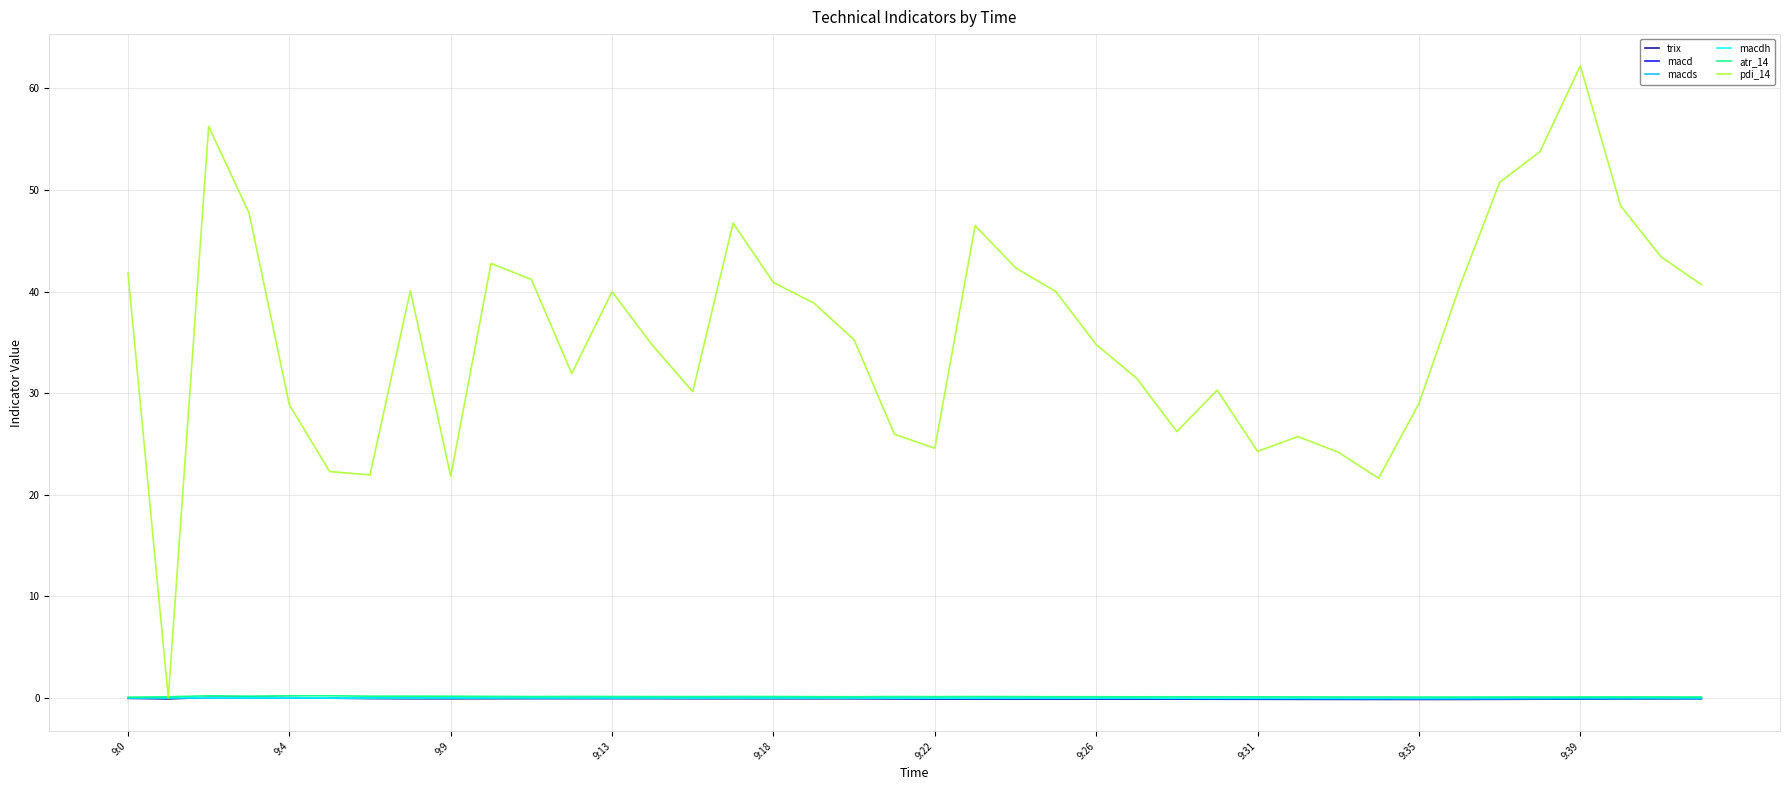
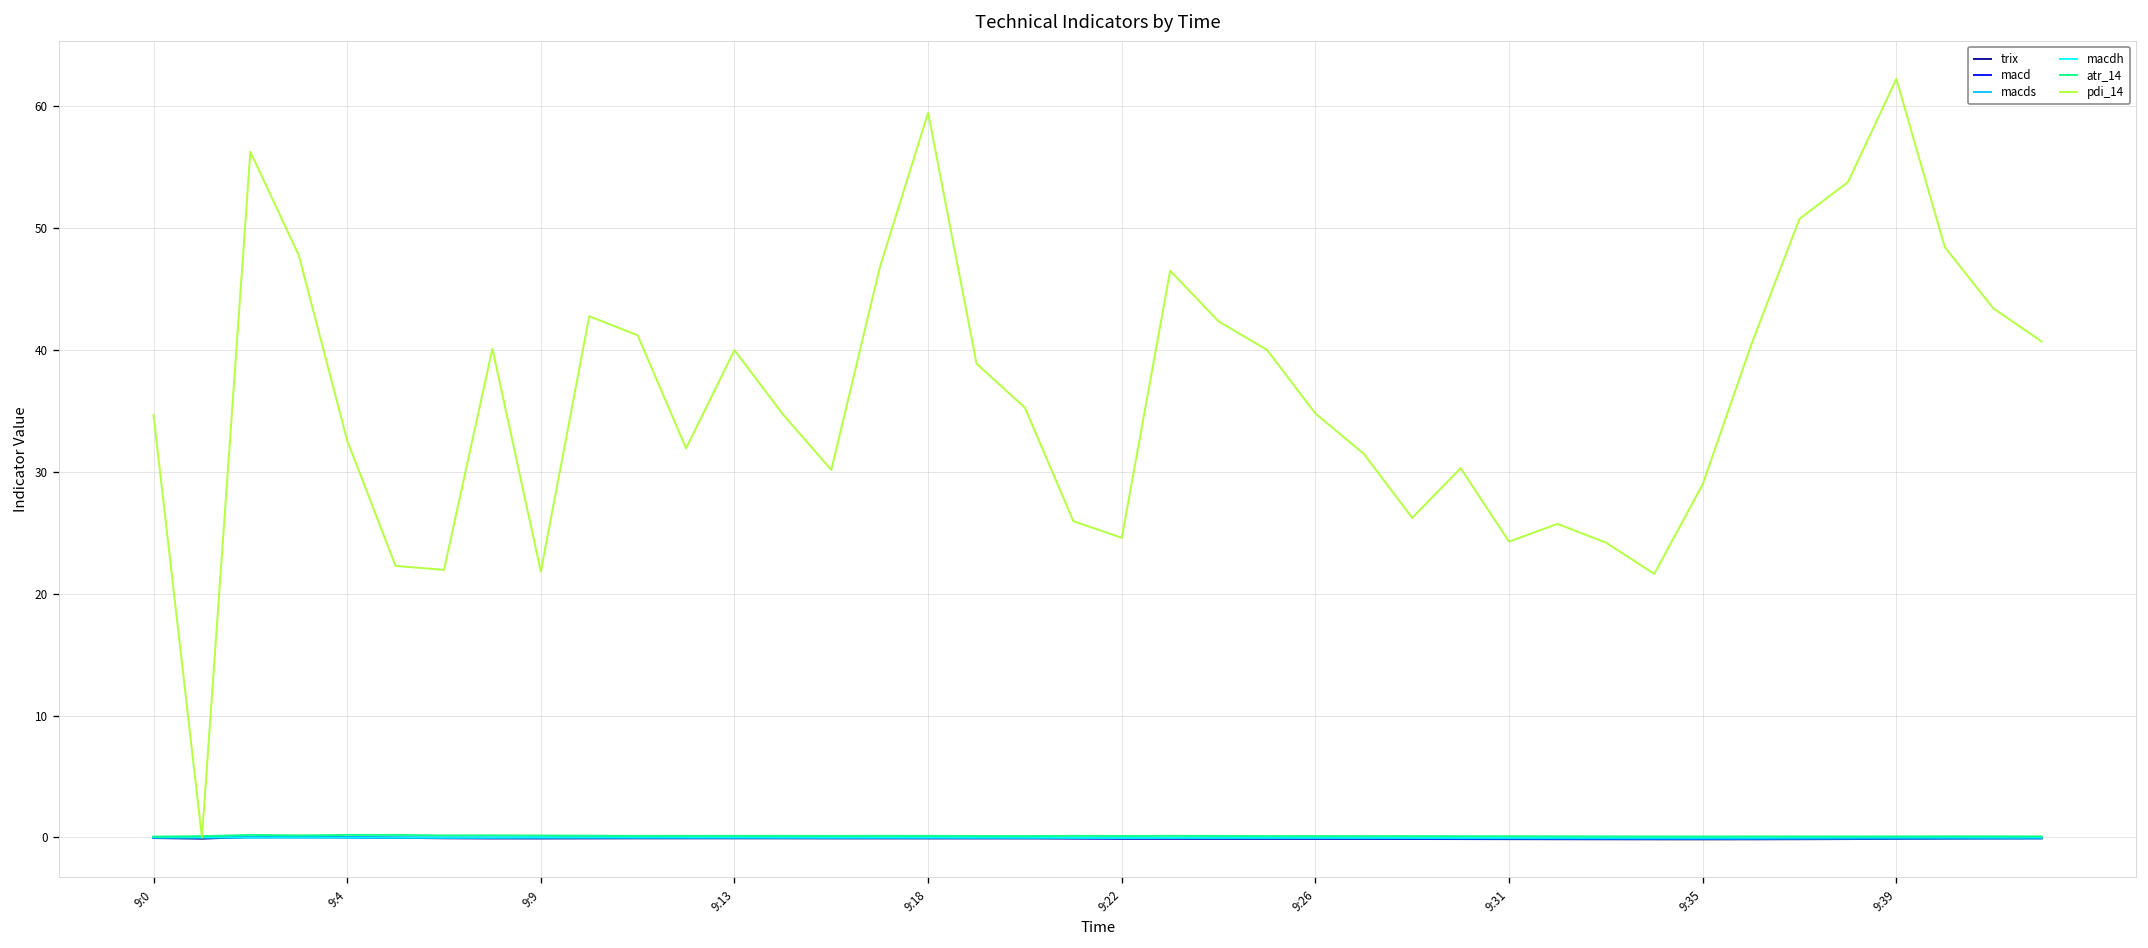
pdi_14, 9:0: 41.8 -> 34.7
pdi_14, 9:4: 28.9 -> 32.6
pdi_14, 9:18: 40.9 -> 59.5
